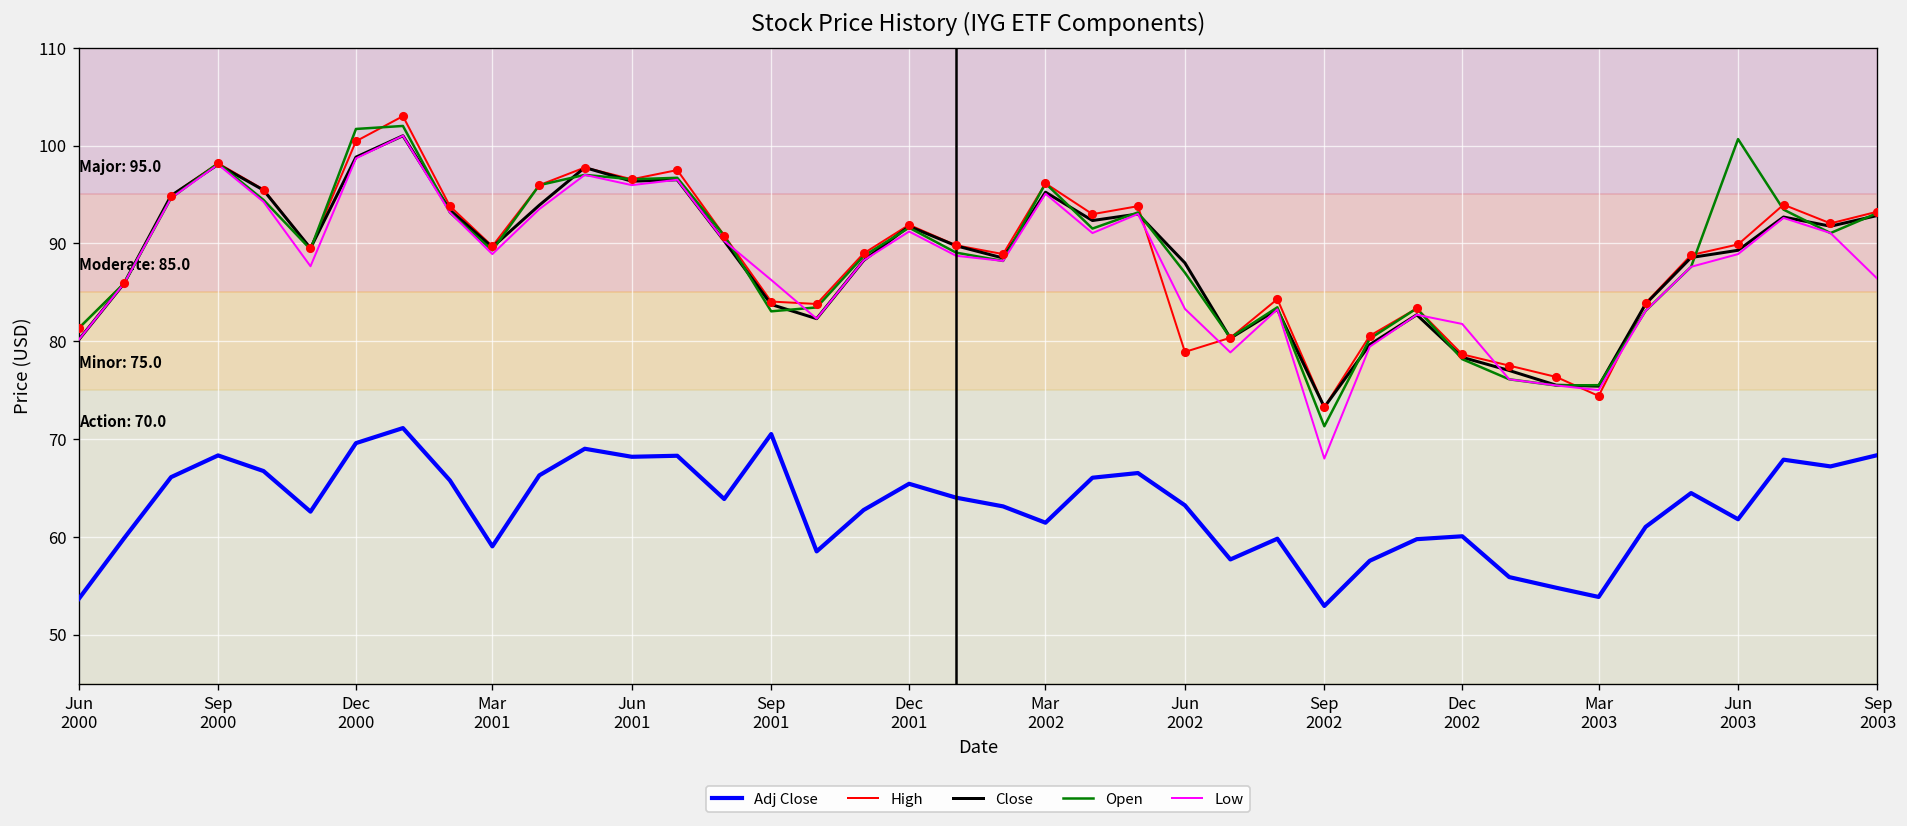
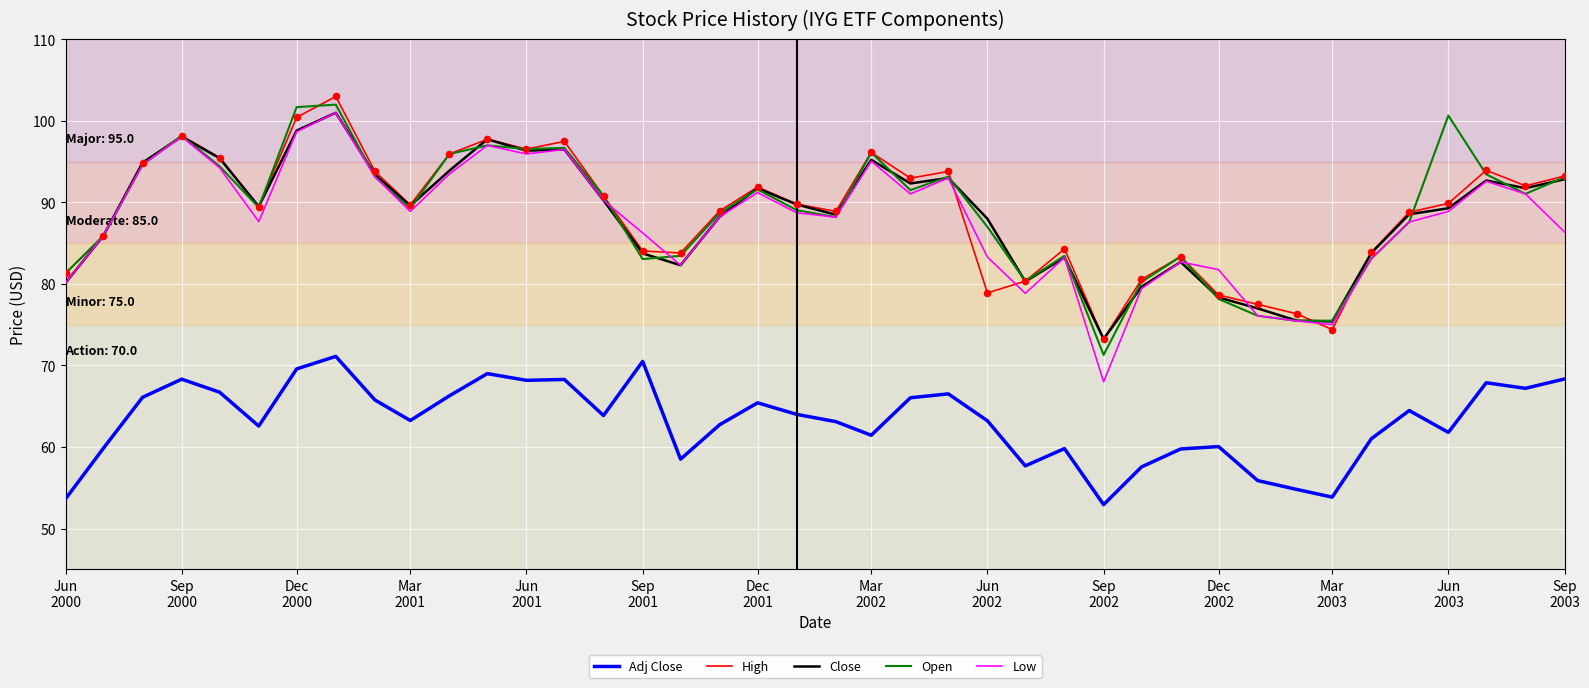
Adj Close, Mar 2001: 59 -> 63
